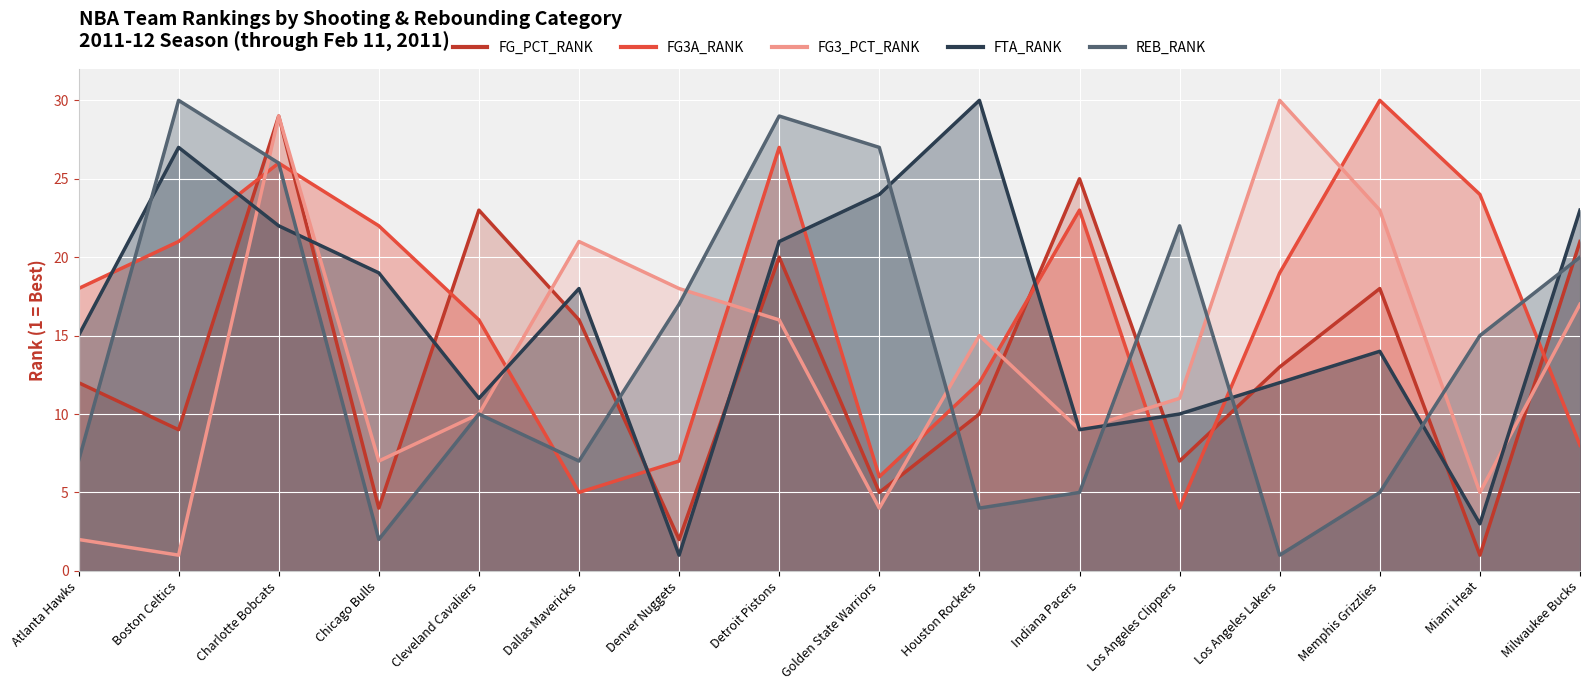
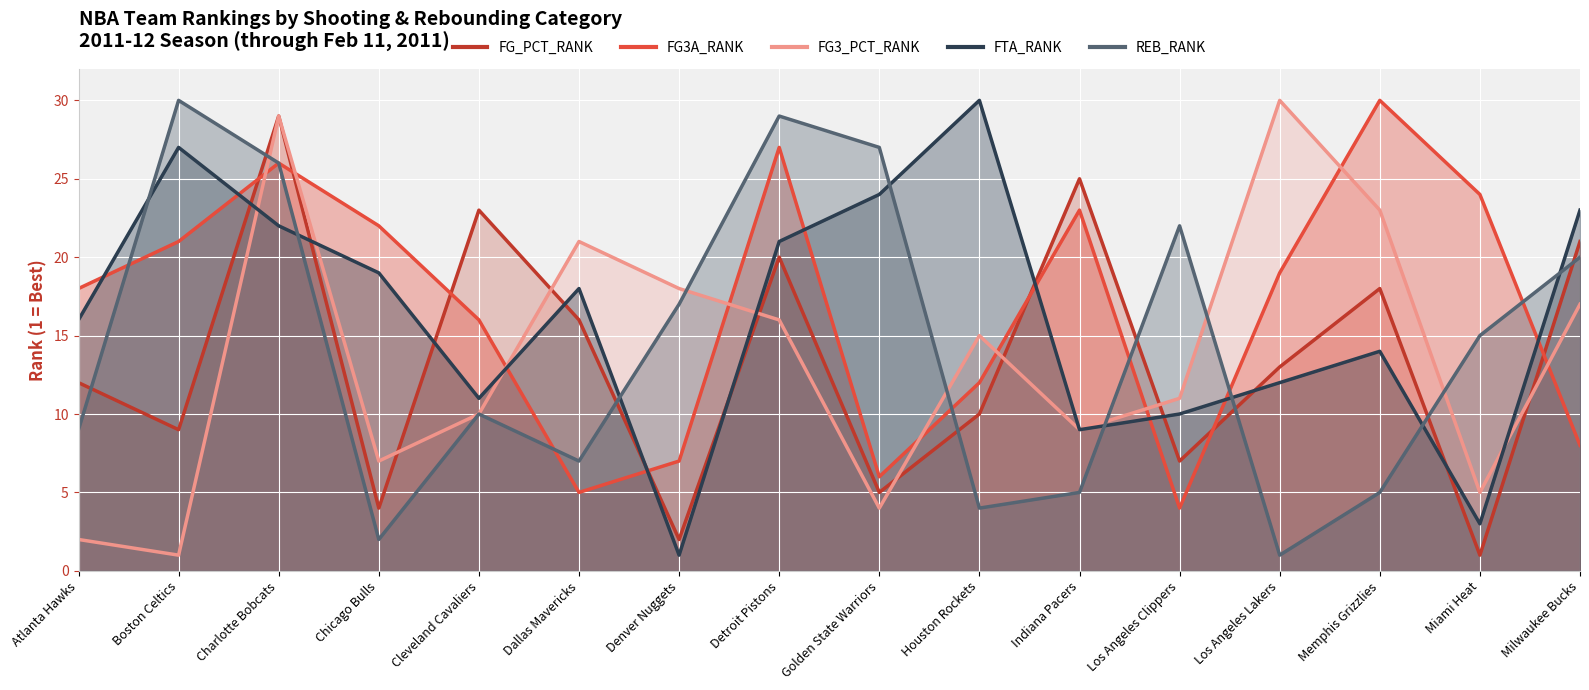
FTA_RANK, Atlanta Hawks: 15 -> 16
REB_RANK, Atlanta Hawks: 7 -> 9
